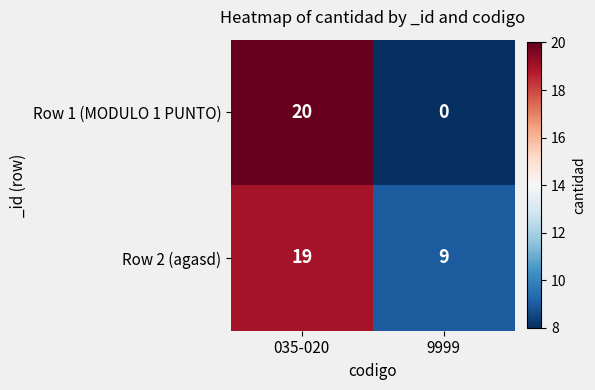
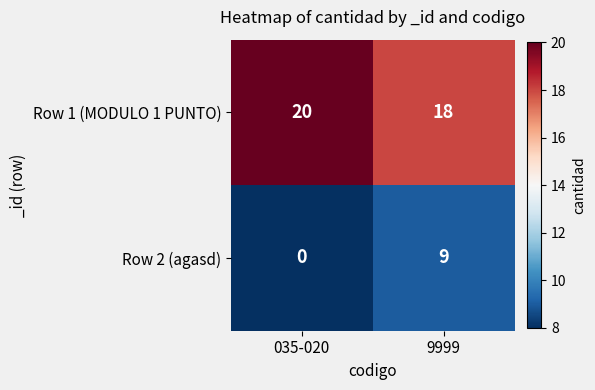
Row 1 (MODULO 1 PUNTO), 9999: 0 -> 18
Row 2 (agasd), 035-020: 19 -> 0
